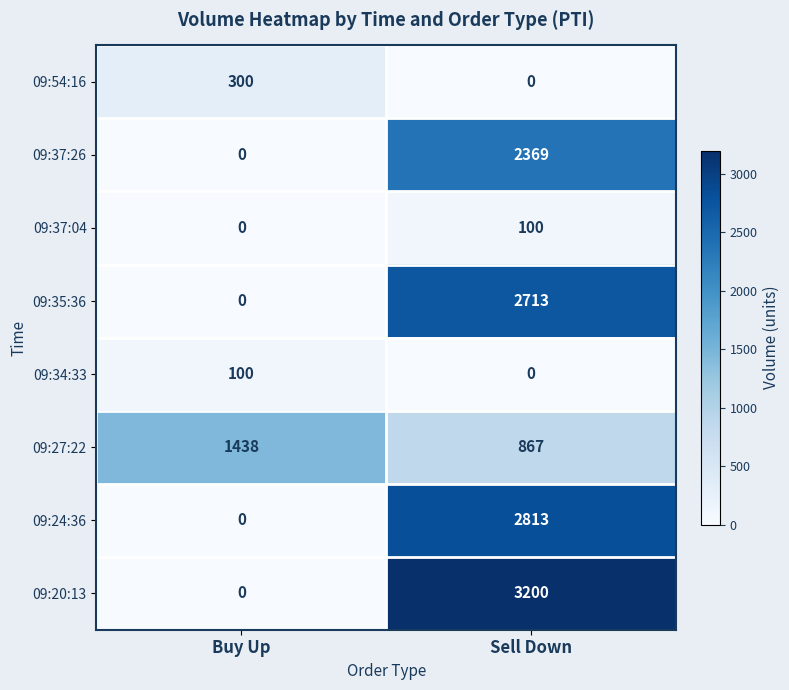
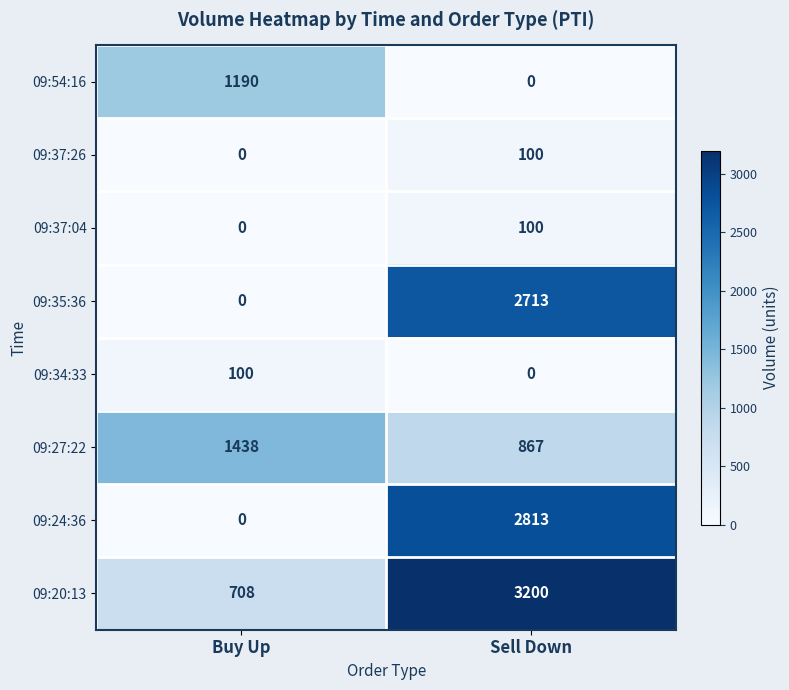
09:54:16, Buy Up: 300 -> 1190
09:37:26, Sell Down: 2369 -> 100
09:20:13, Buy Up: 0 -> 708
